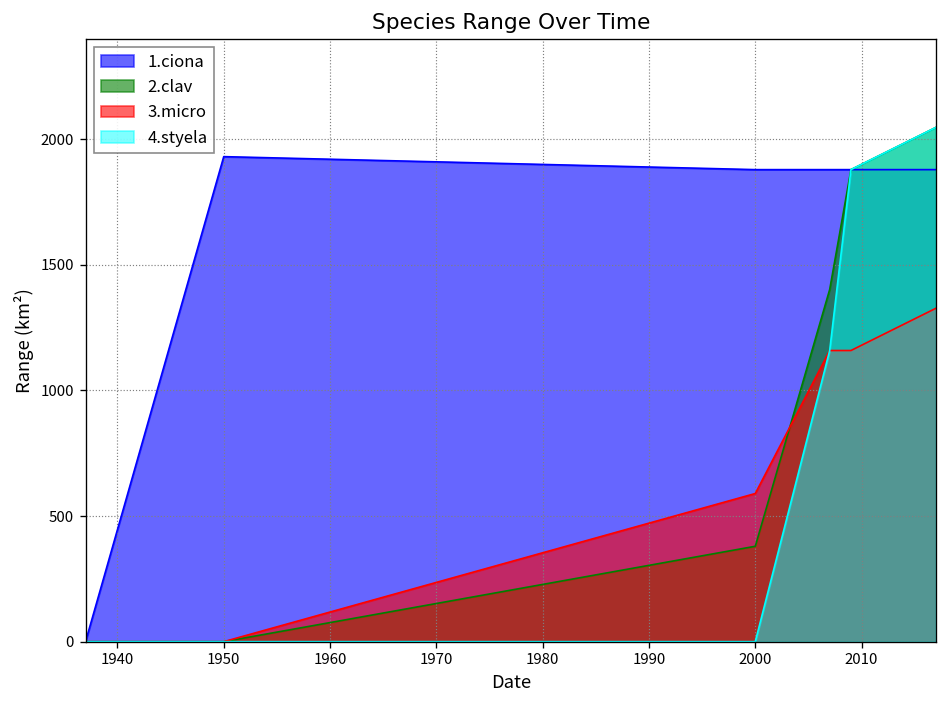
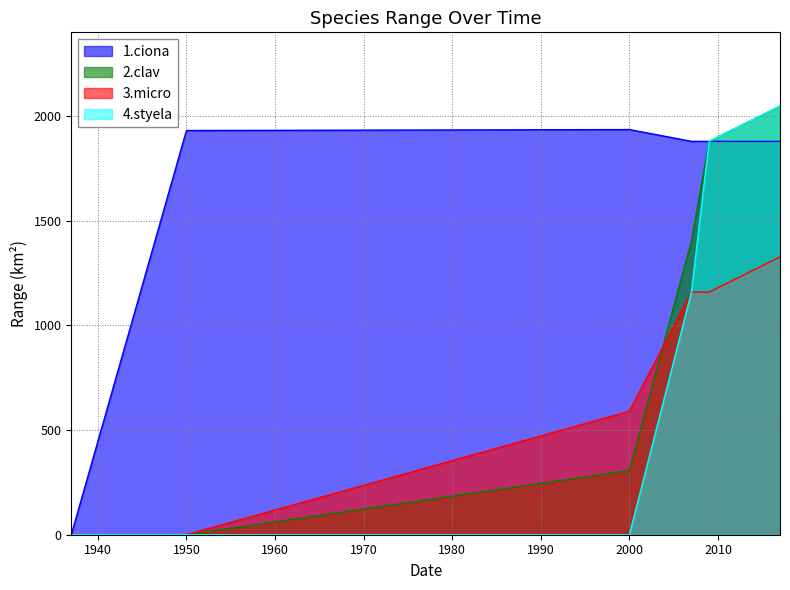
1.ciona, 2000: 1880 -> 1940
2.clav, 2000: 380 -> 310
